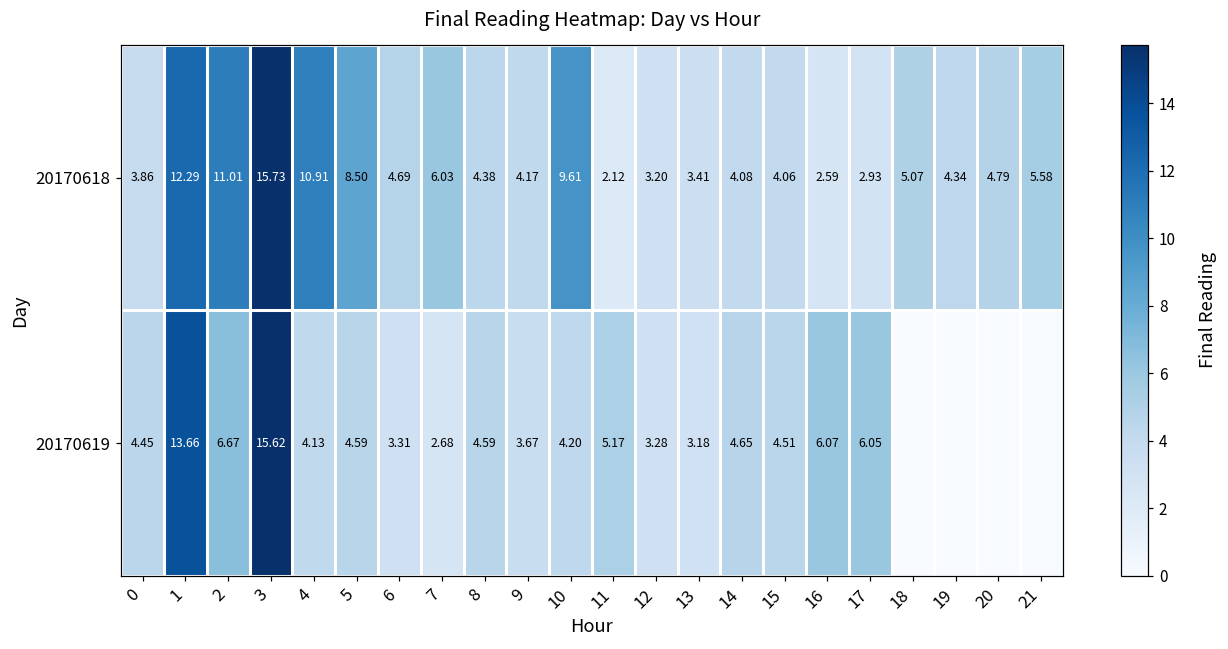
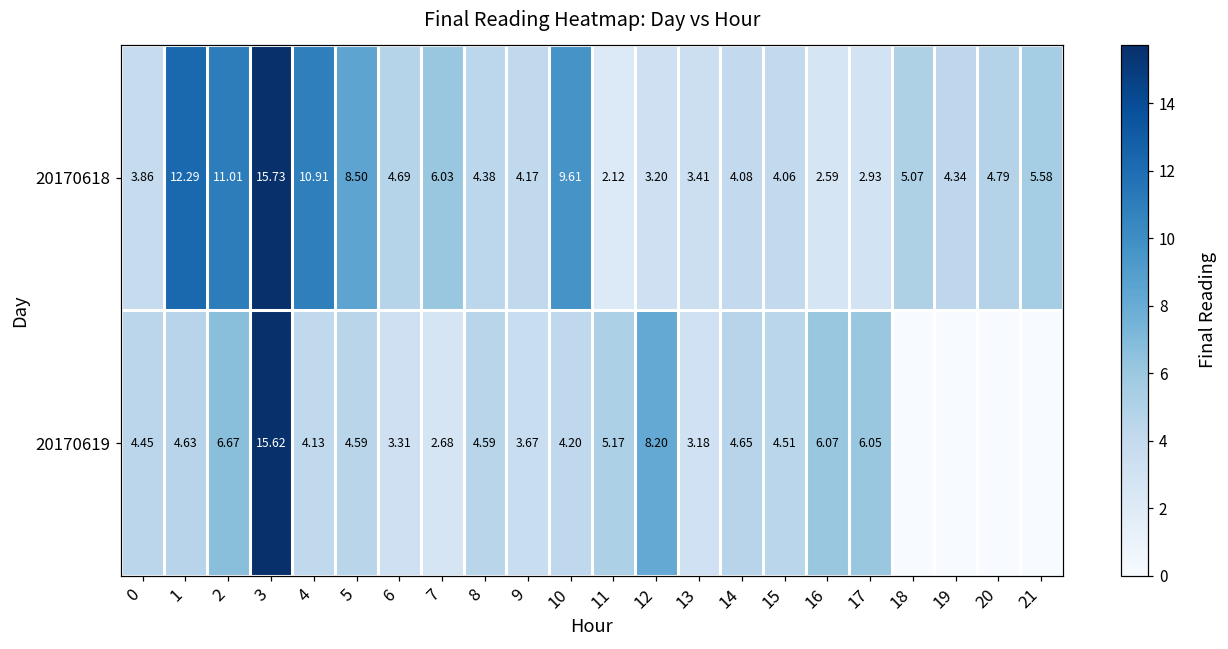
20170619, 1: 13.66 -> 4.63
20170619, 12: 3.28 -> 8.20
